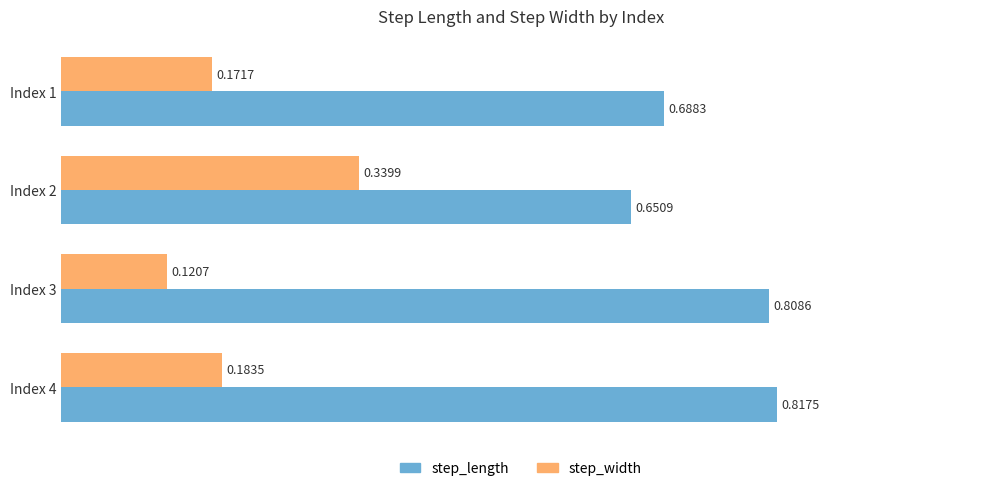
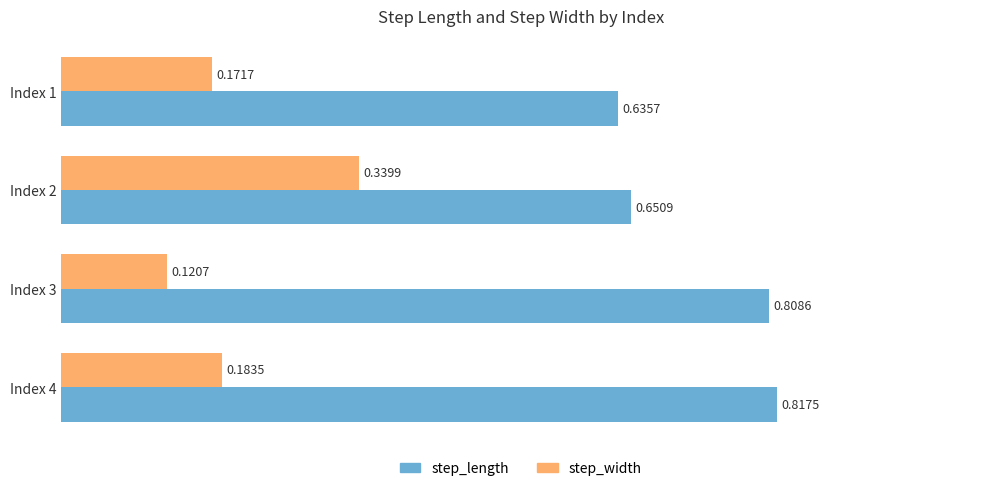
step_length, Index 1: 0.6883 -> 0.6357
